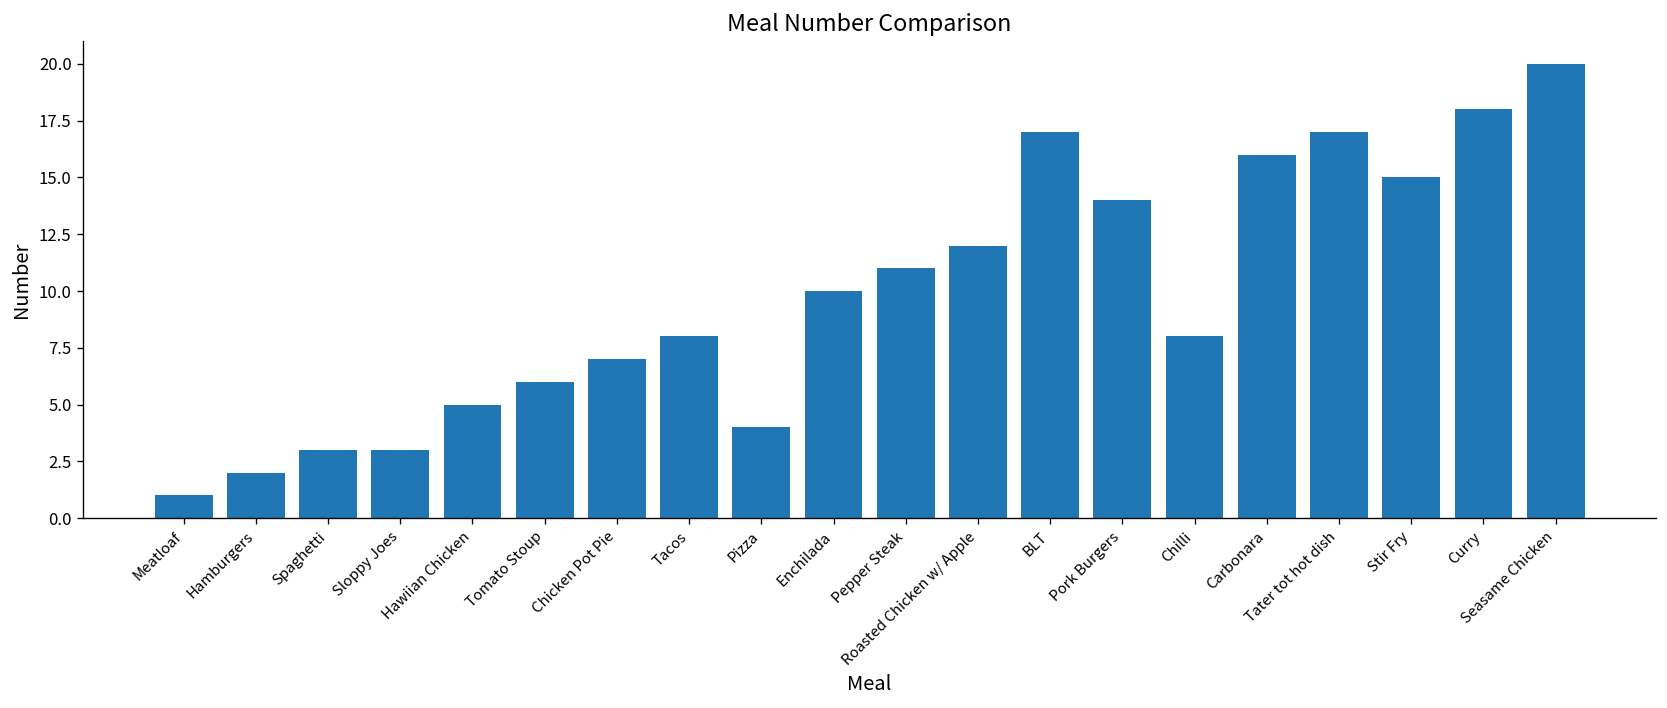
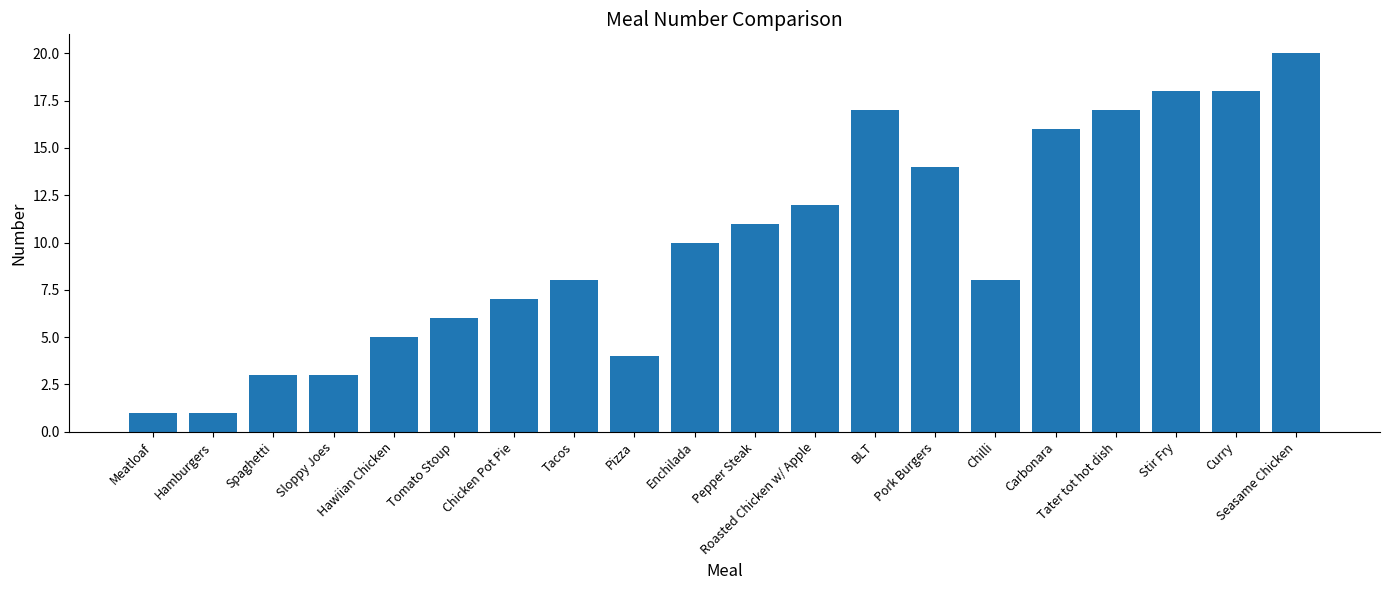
Hamburgers: 2 -> 1
Stir Fry: 15 -> 18
